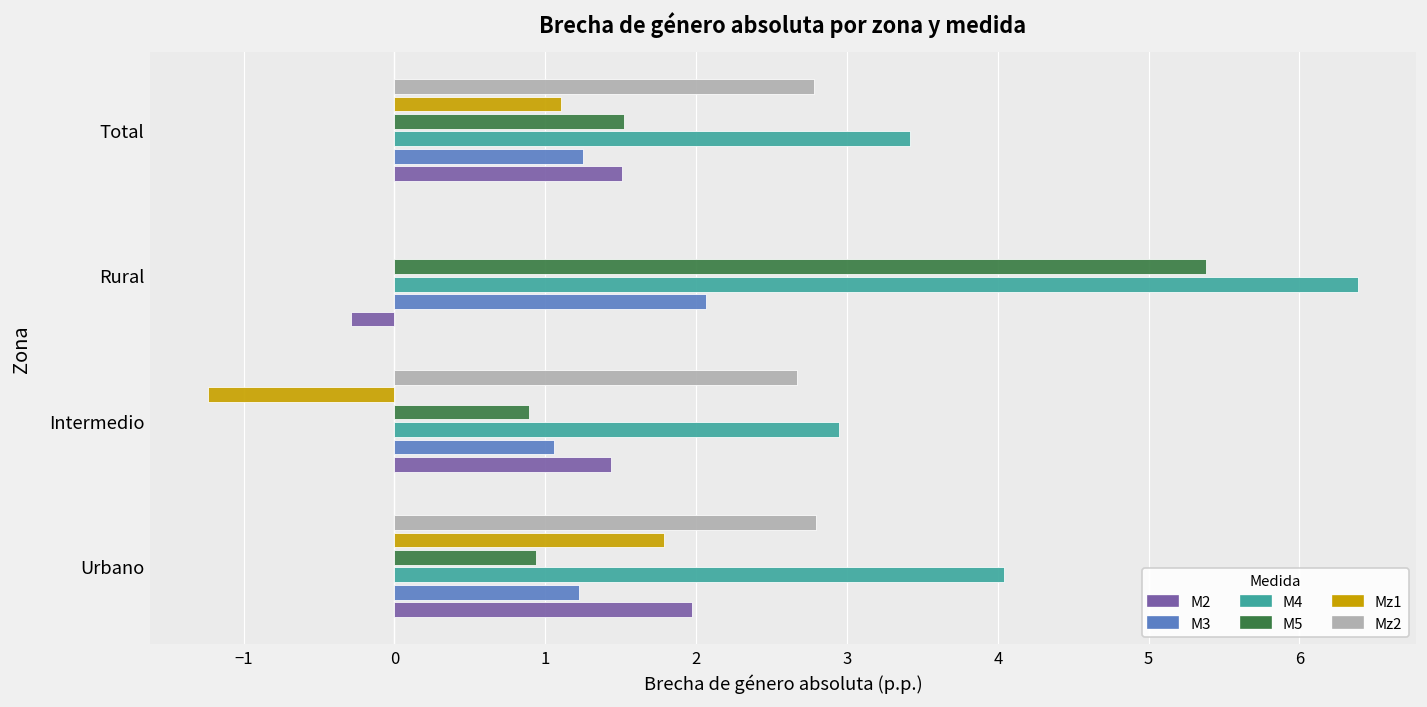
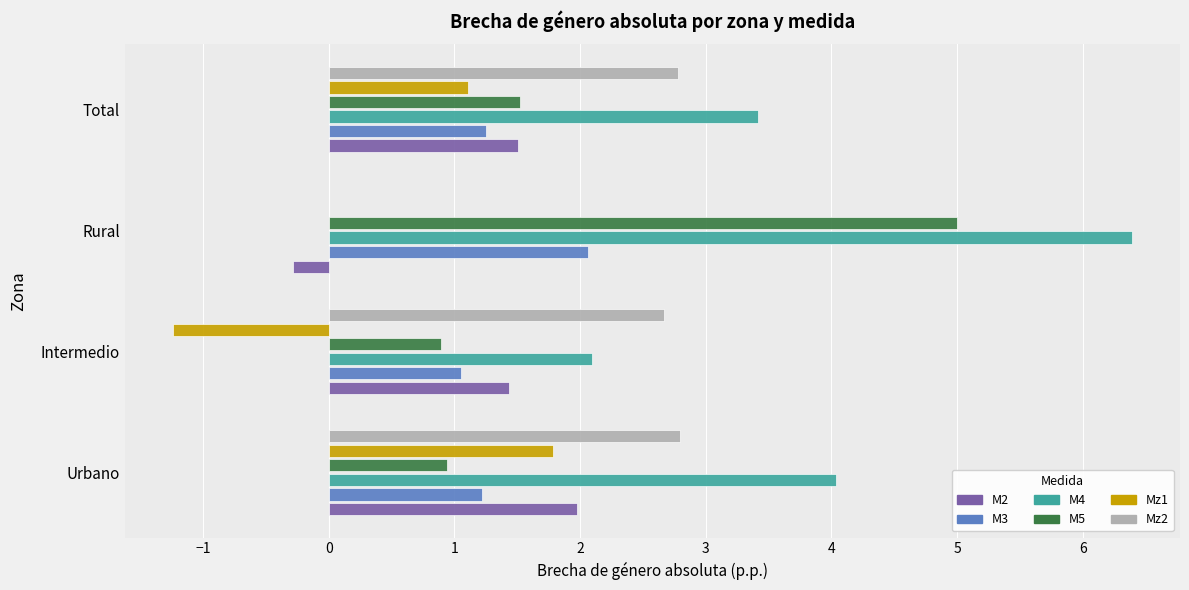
M5, Rural: 5.38 -> 4.99
M4, Intermedio: 2.94 -> 2.09
